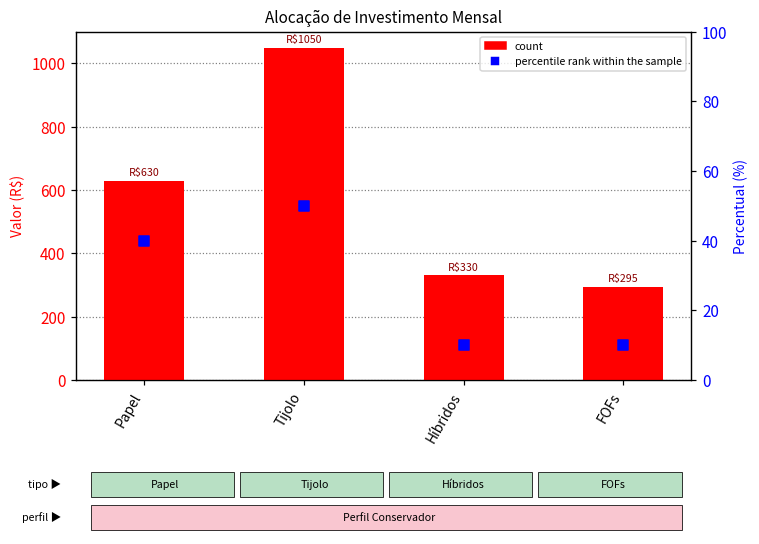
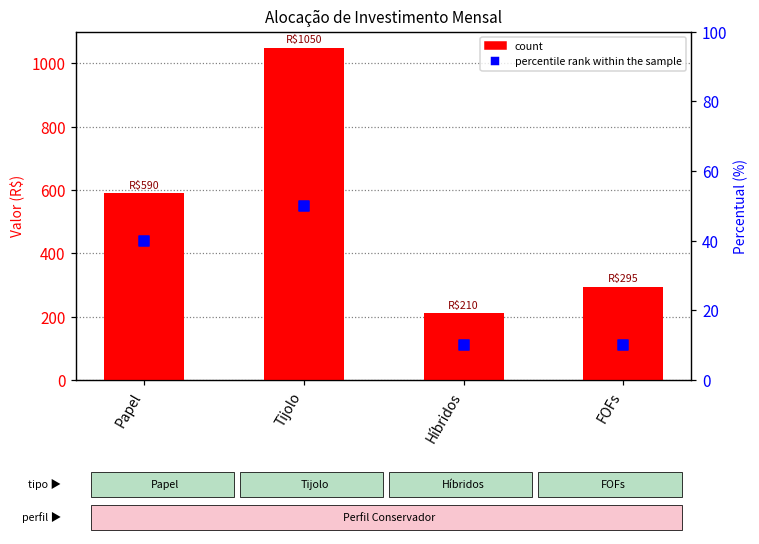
count, Papel: $630 -> $590
count, Híbridos: $330 -> $210
